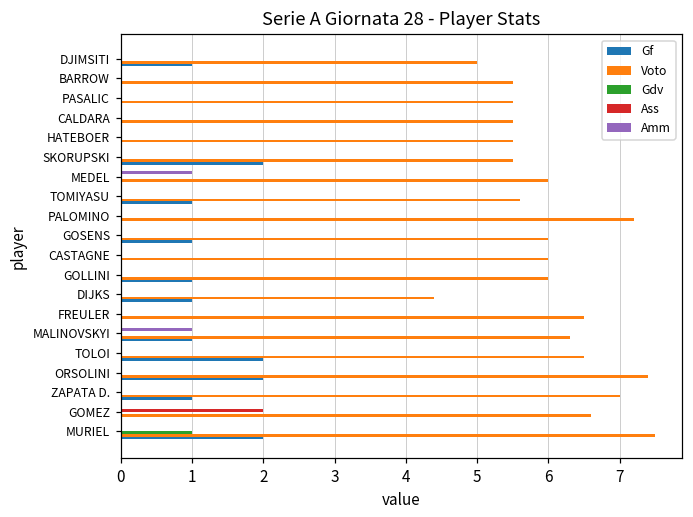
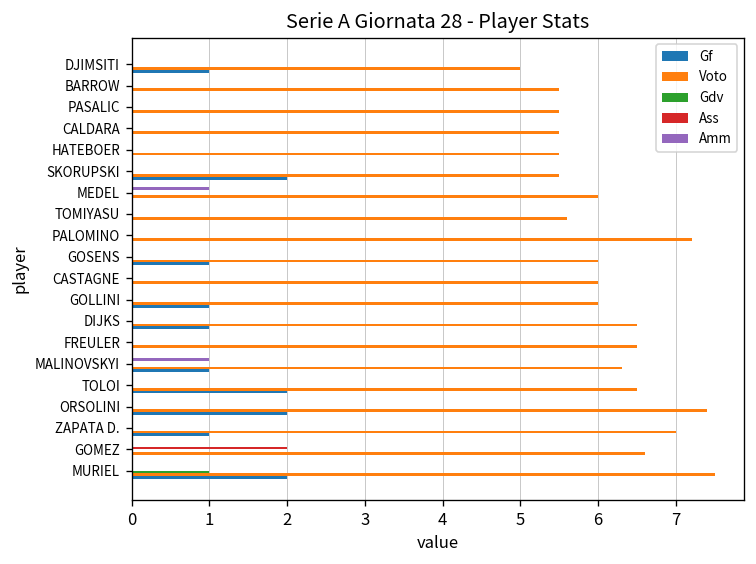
Gf, TOMIYASU: 1 -> 0
Voto, DIJKS: 4.4 -> 6.5
